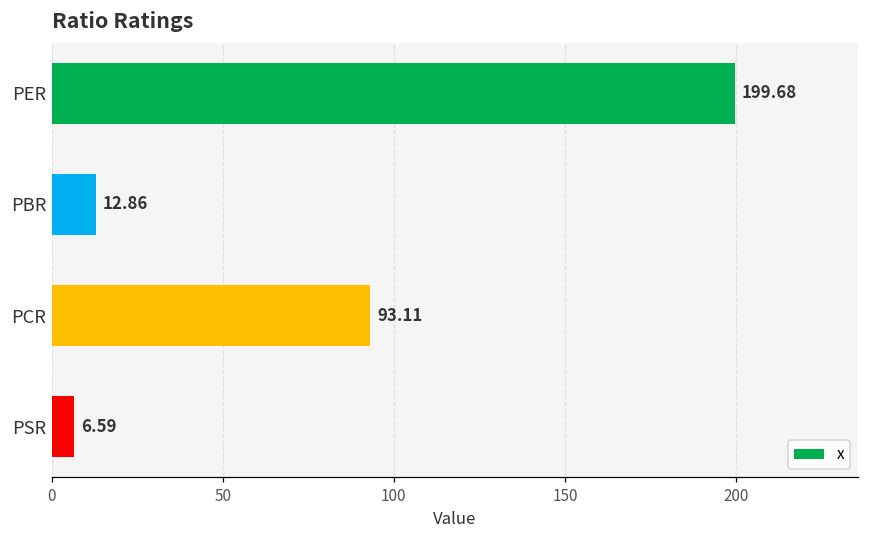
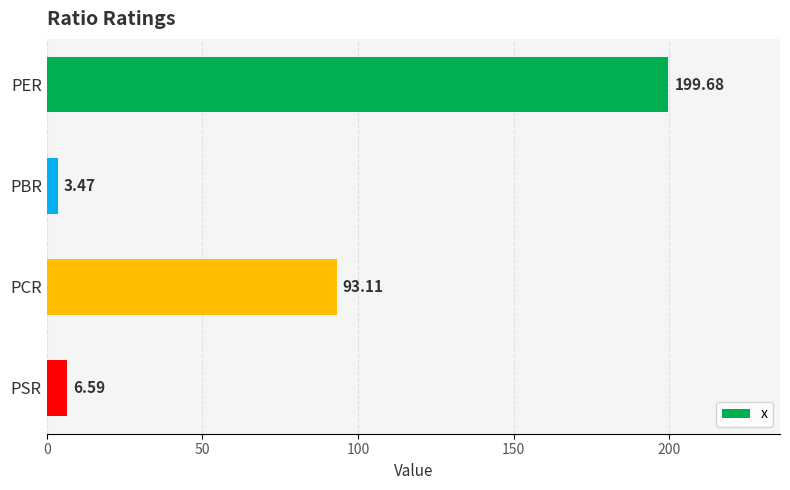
PBR: 12.86 -> 3.47
